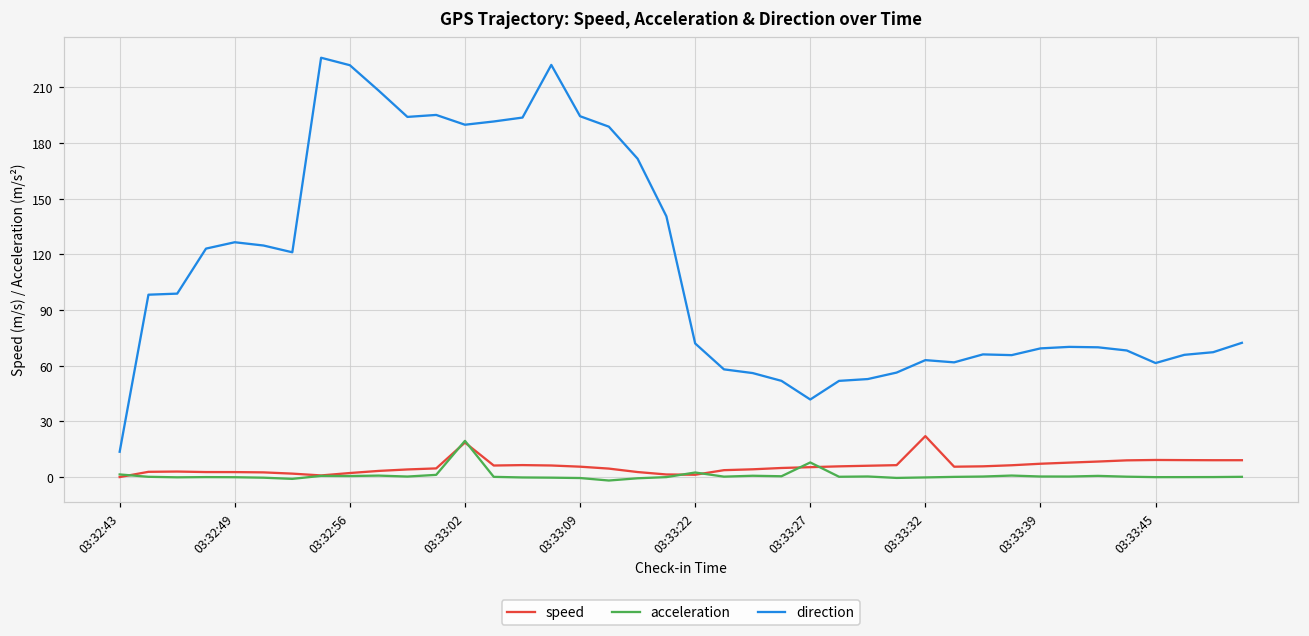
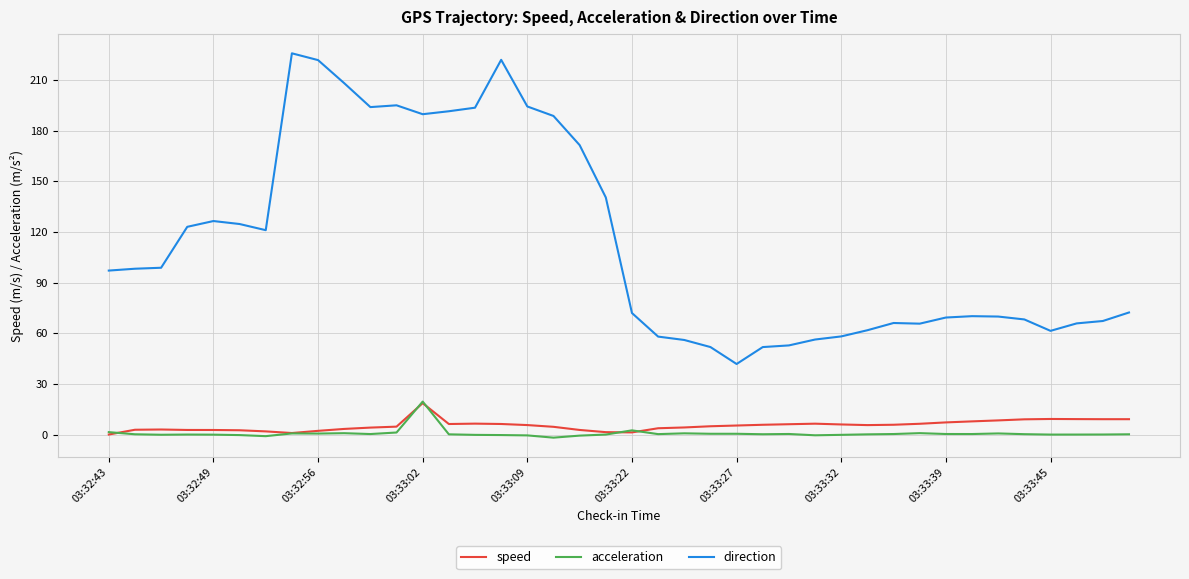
direction, 03:32:43: 14 -> 97
acceleration, 03:33:27: 8 -> 0
speed, 03:33:32: 22 -> 6
direction, 03:33:32: 63 -> 58
